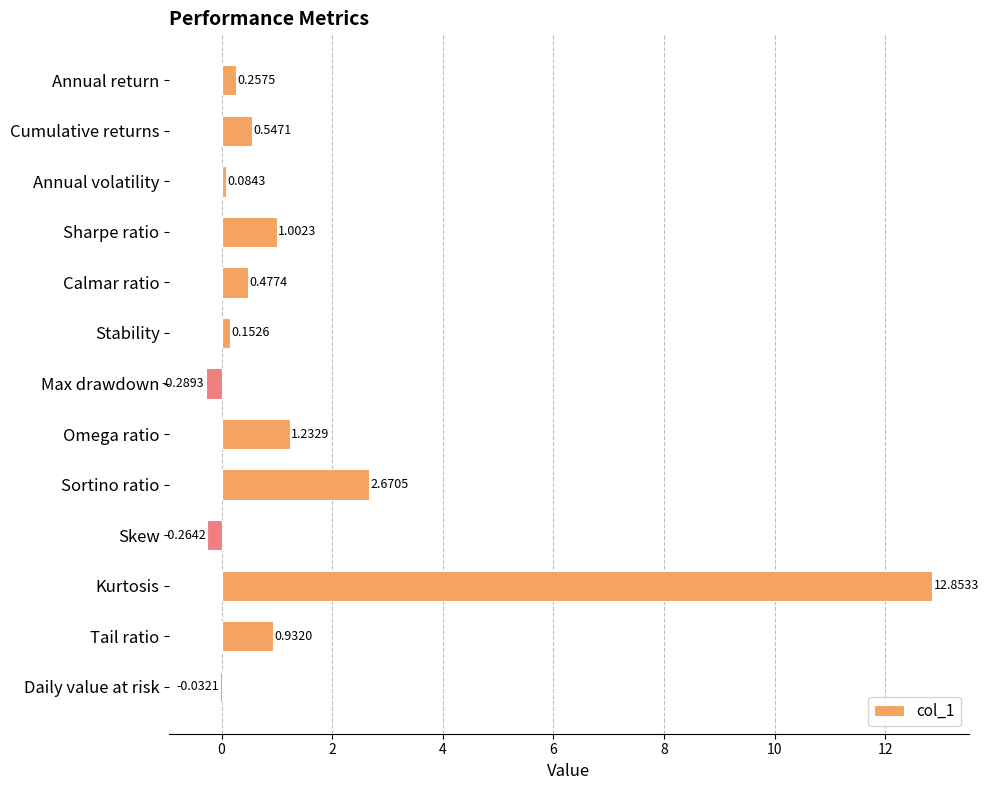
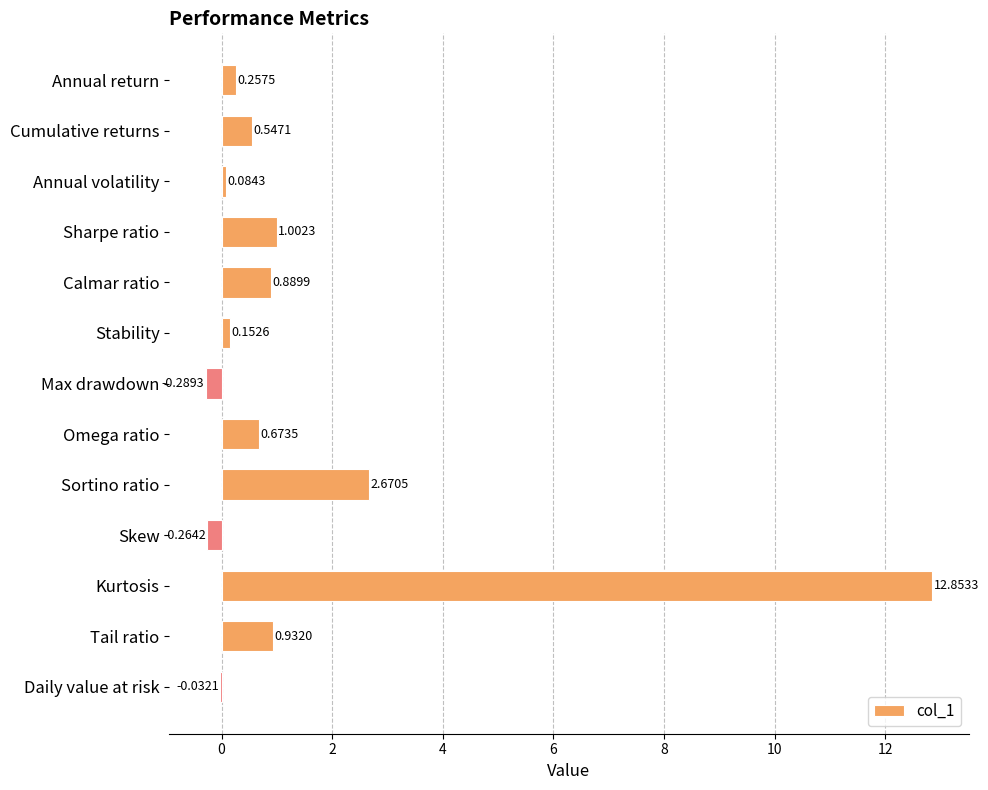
Calmar ratio: 0.4774 -> 0.8899
Omega ratio: 1.2329 -> 0.6735
